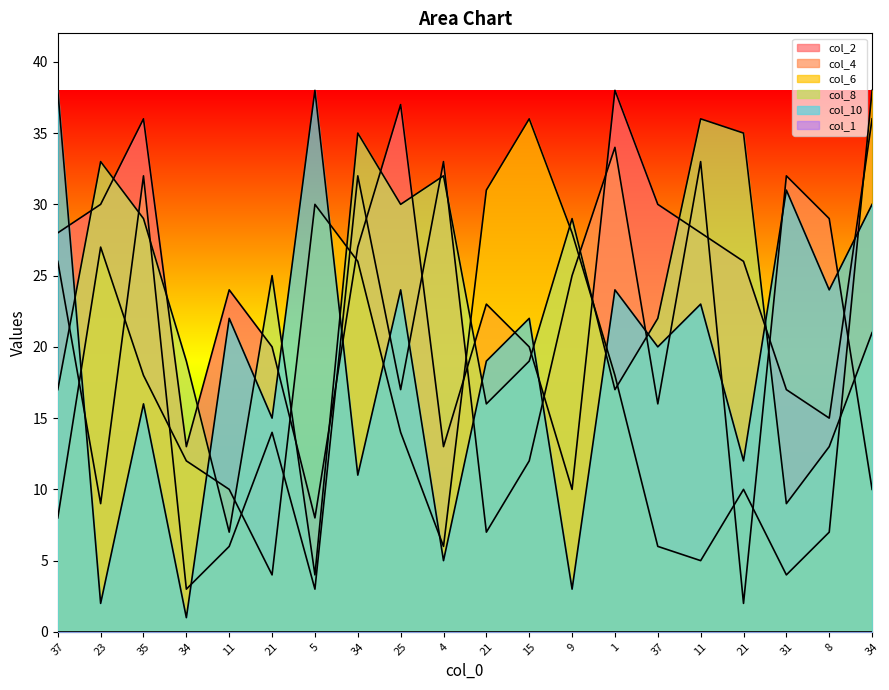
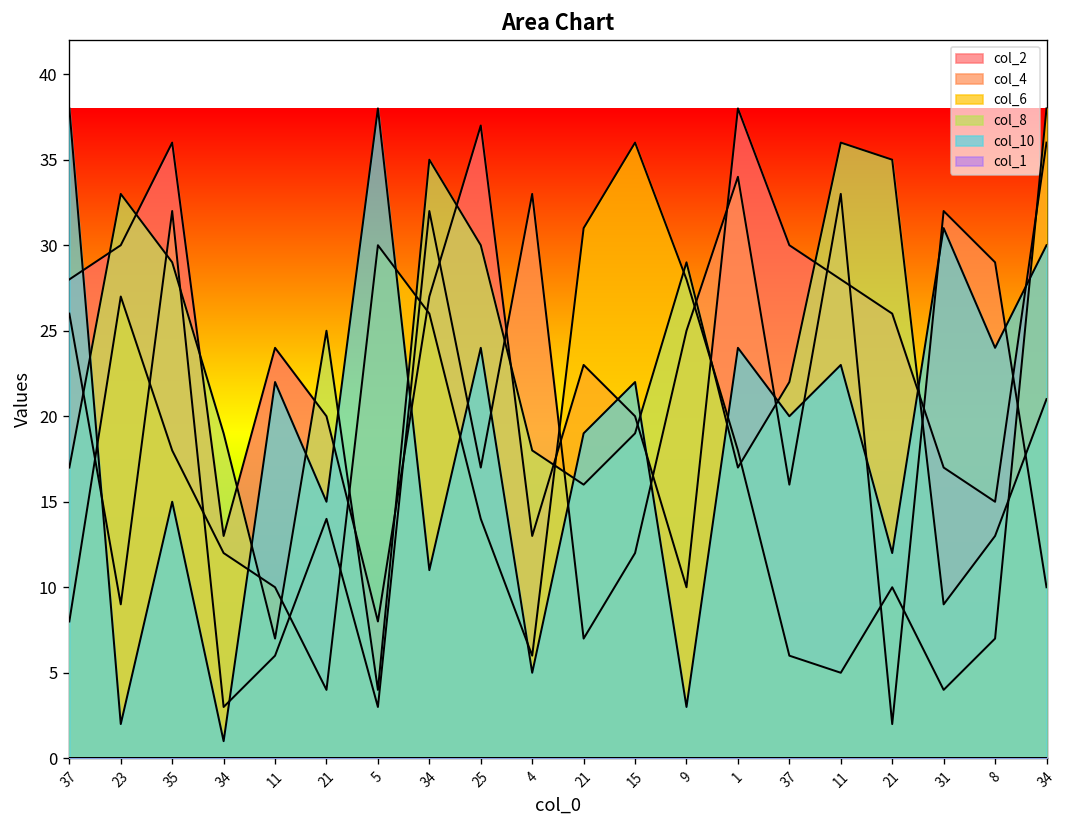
col_10, 35: 16 -> 15
col_8, 4: 32 -> 18
